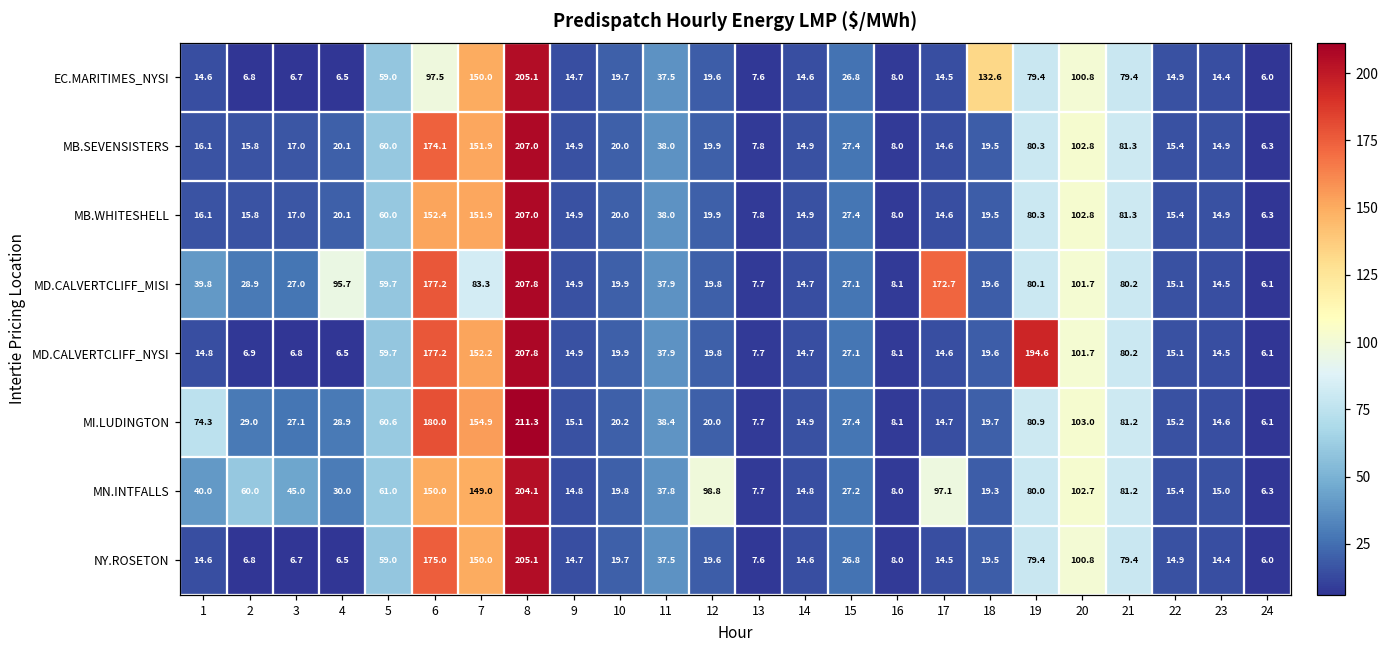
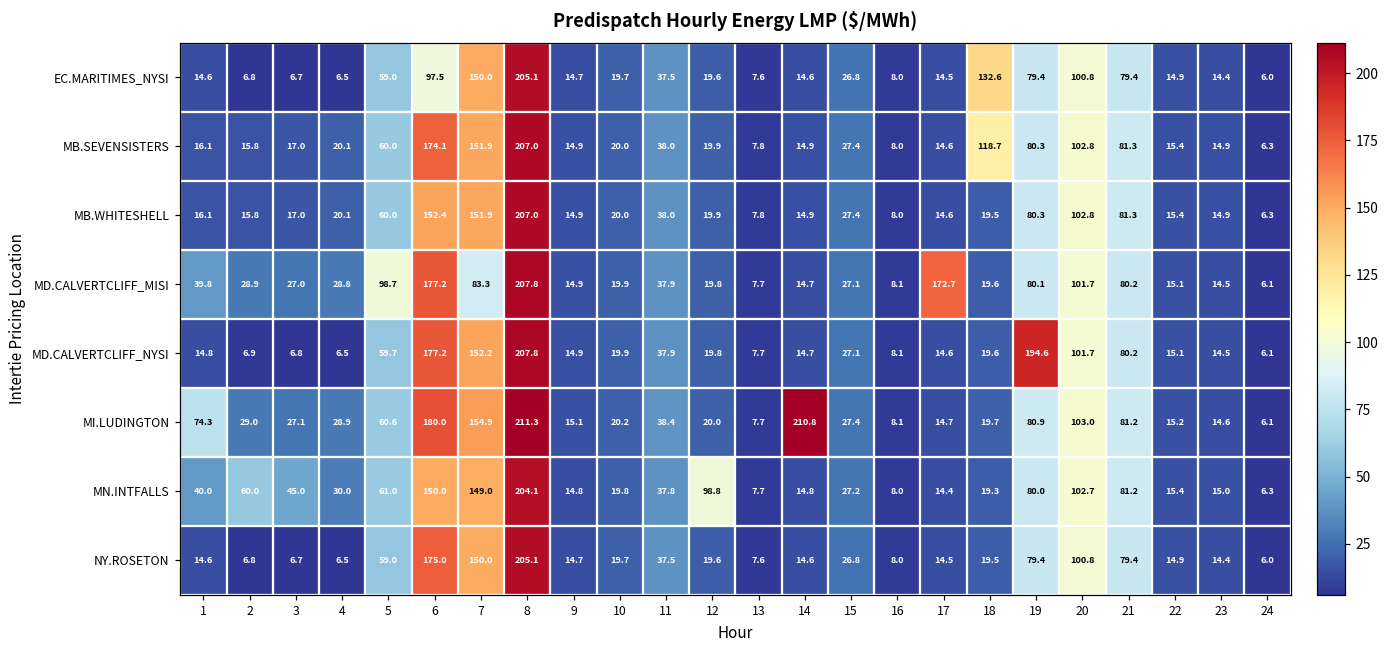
MB.SEVENSISTERS, 18: 19.5 -> 118.7
MD.CALVERTCLIFF_MISI, 4: 95.7 -> 28.8
MD.CALVERTCLIFF_MISI, 5: 59.7 -> 98.7
MI.LUDINGTON, 14: 14.9 -> 210.8
MN.INTFALLS, 17: 97.1 -> 14.4
